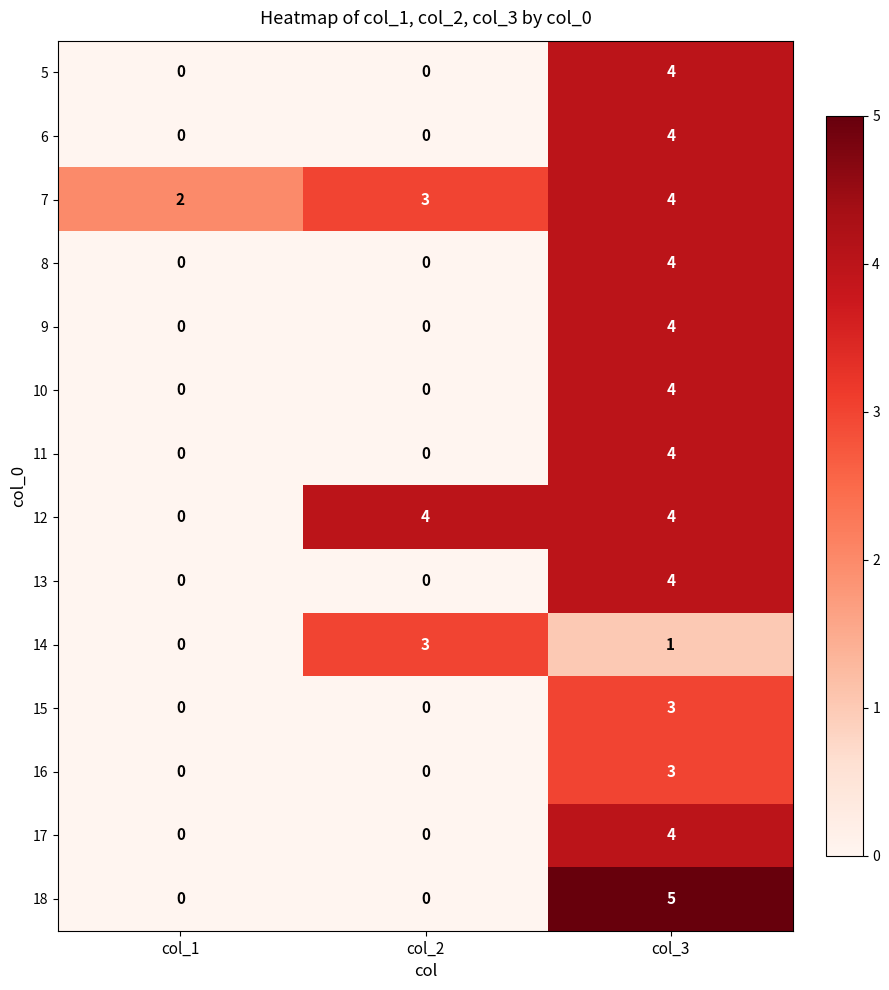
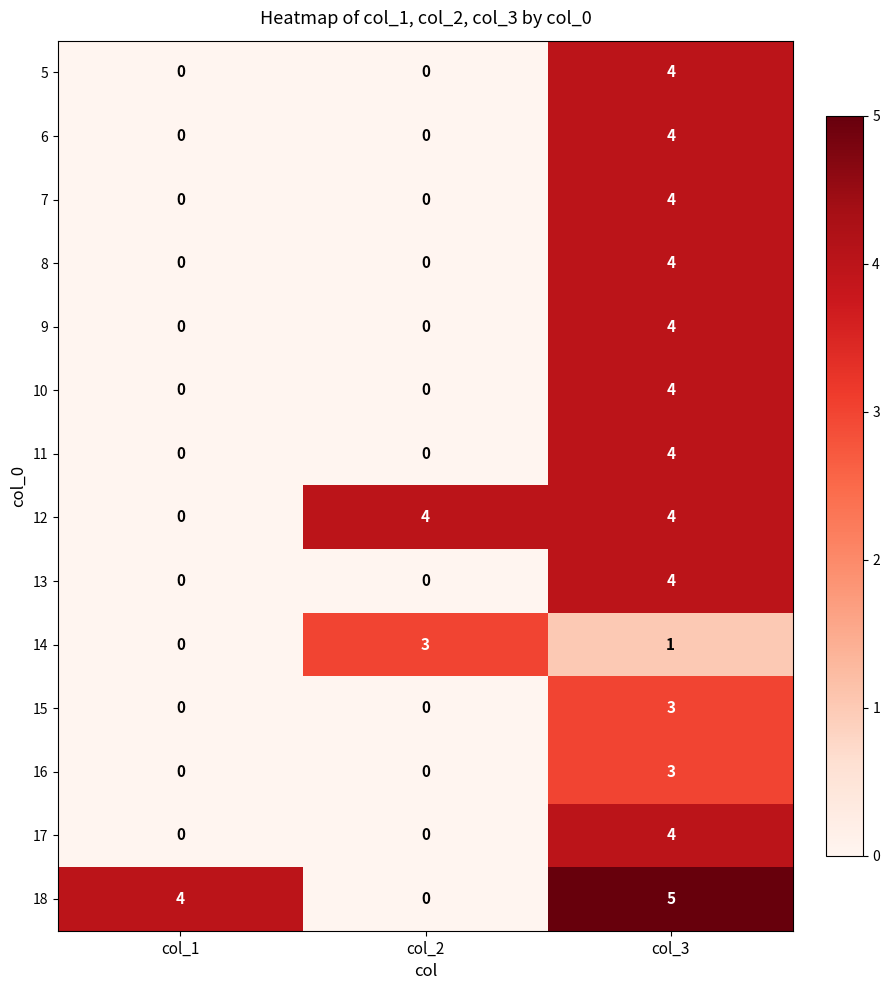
7, col_1: 2 -> 0
7, col_2: 3 -> 0
18, col_1: 0 -> 4
